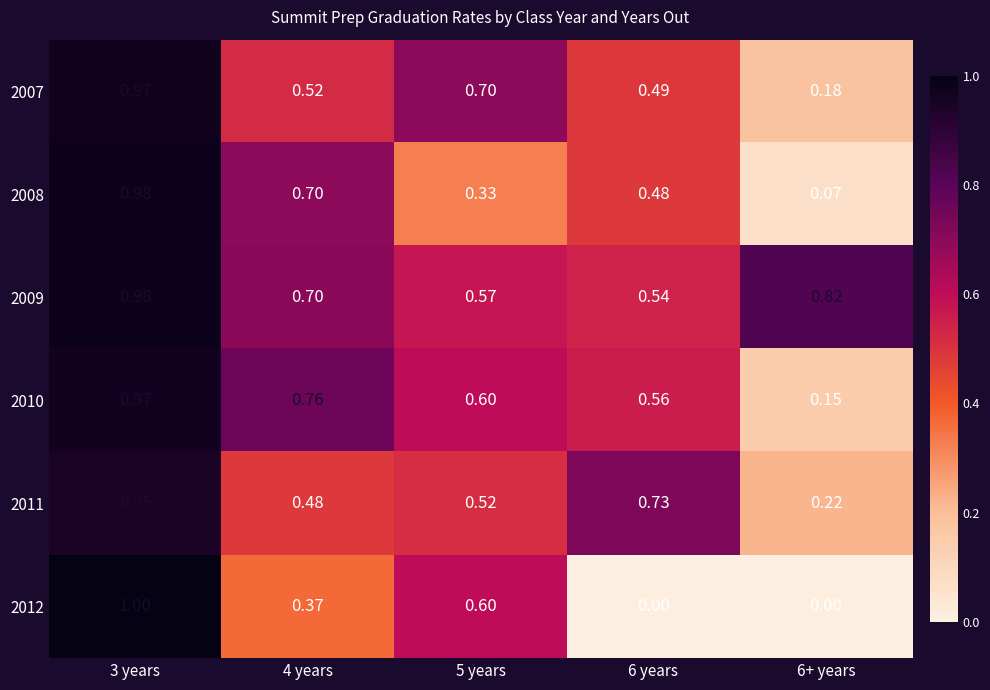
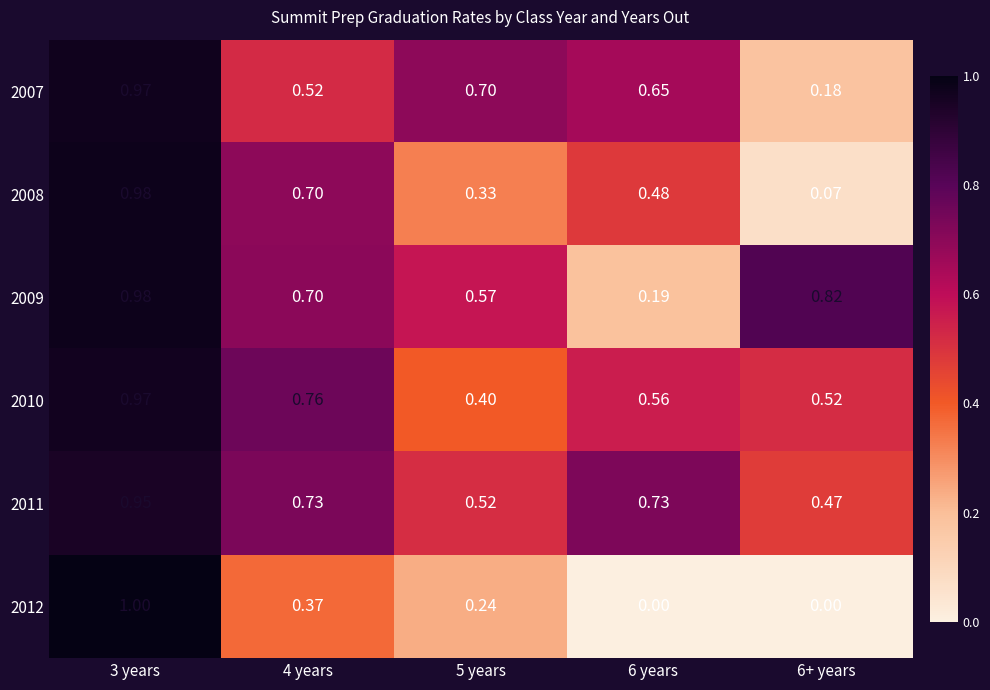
2007, 6 years: 0.49 -> 0.65
2009, 6 years: 0.54 -> 0.19
2010, 5 years: 0.60 -> 0.40
2010, 6+ years: 0.15 -> 0.52
2011, 4 years: 0.48 -> 0.73
2011, 6+ years: 0.22 -> 0.47
2012, 5 years: 0.60 -> 0.24
